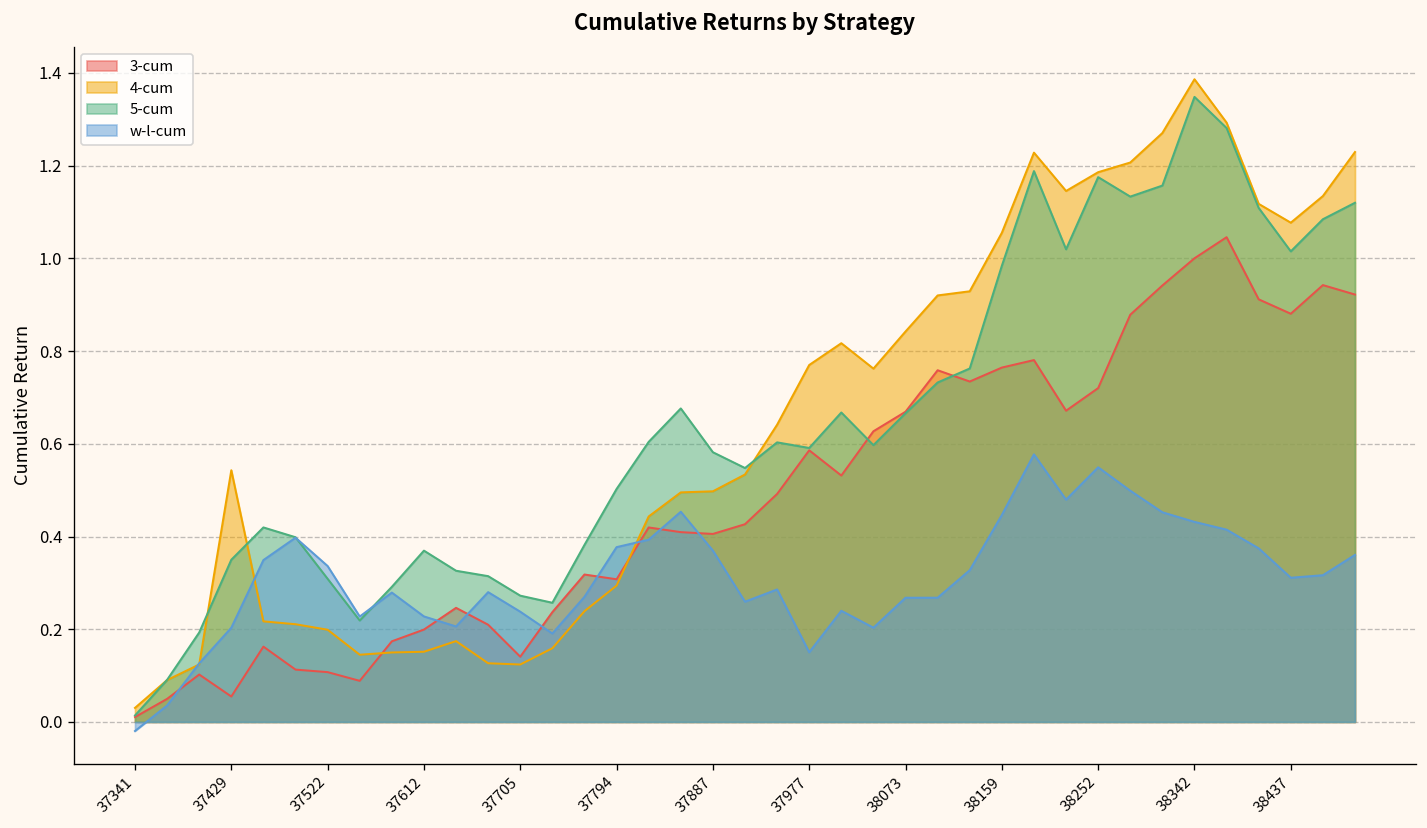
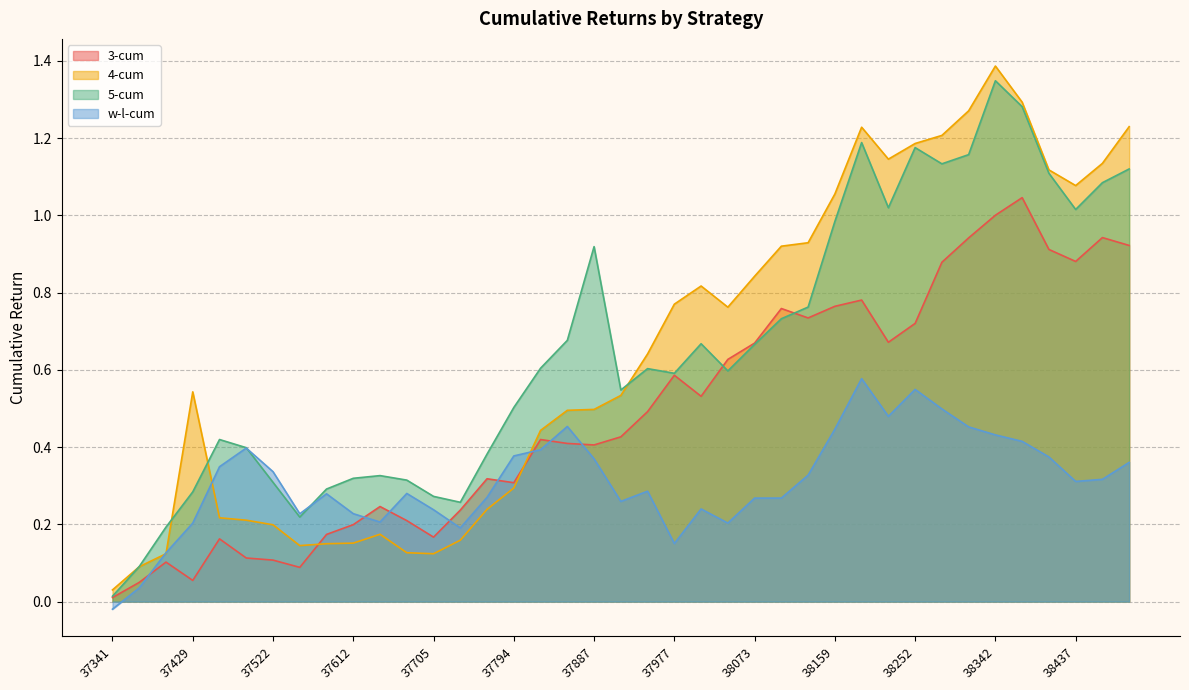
5-cum, 37429: 0.35 -> 0.28
5-cum, 37612: 0.37 -> 0.32
3-cum, 37705: 0.14 -> 0.17
5-cum, 37887: 0.58 -> 0.92
